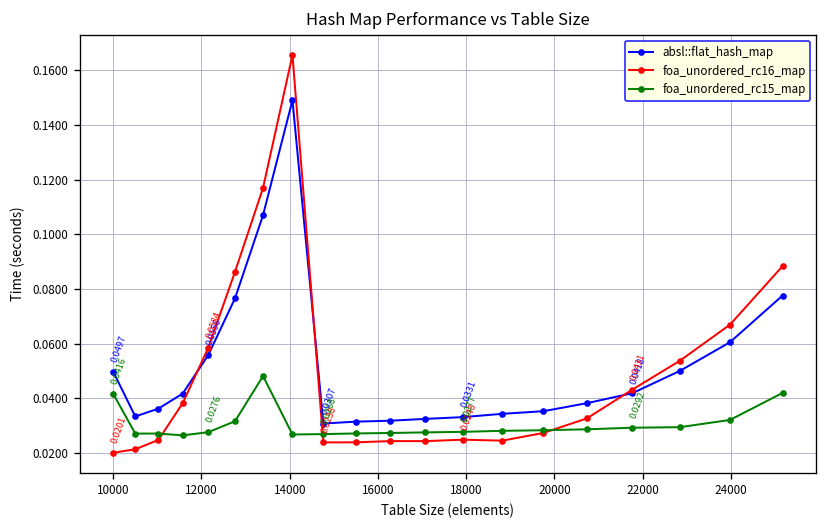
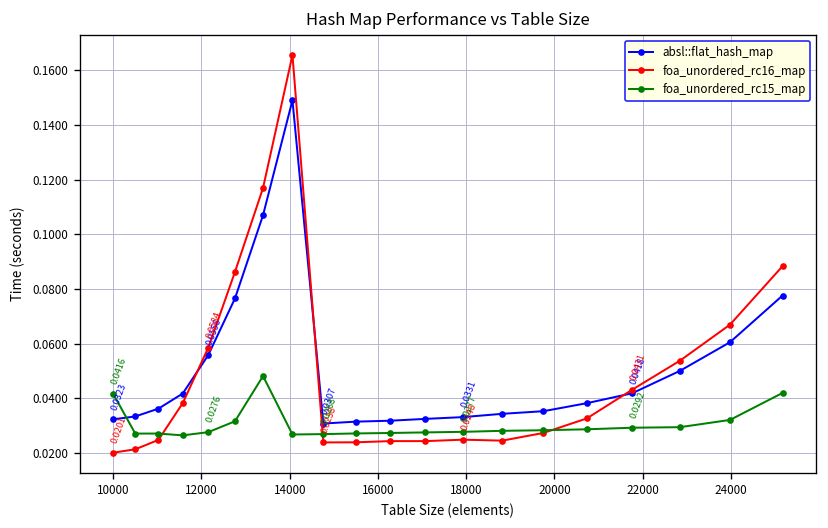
absl::flat_hash_map, 10000: 0.0497 -> 0.0323
